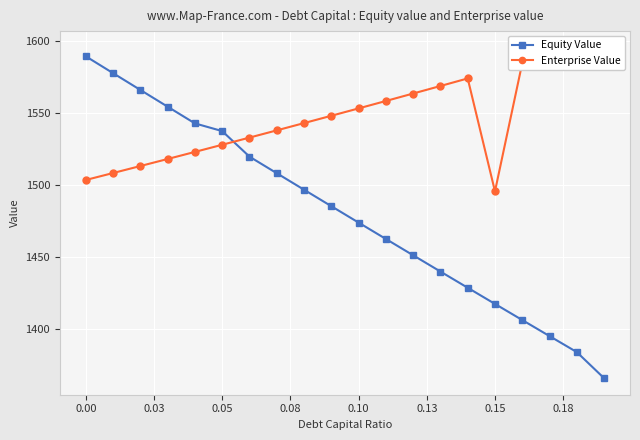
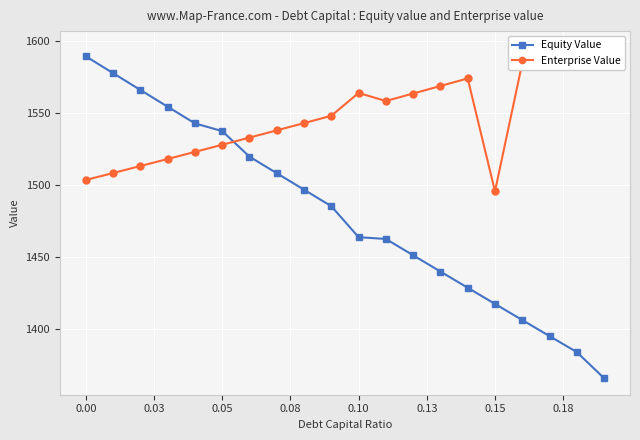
Equity Value, 0.10: 1474 -> 1464
Enterprise Value, 0.10: 1553 -> 1564
